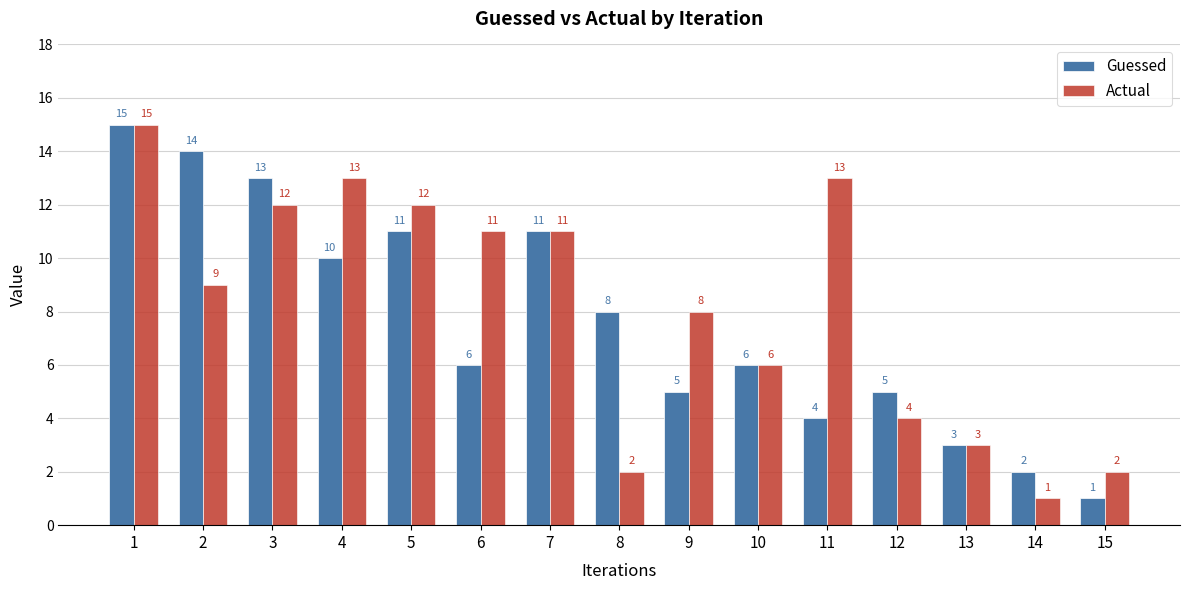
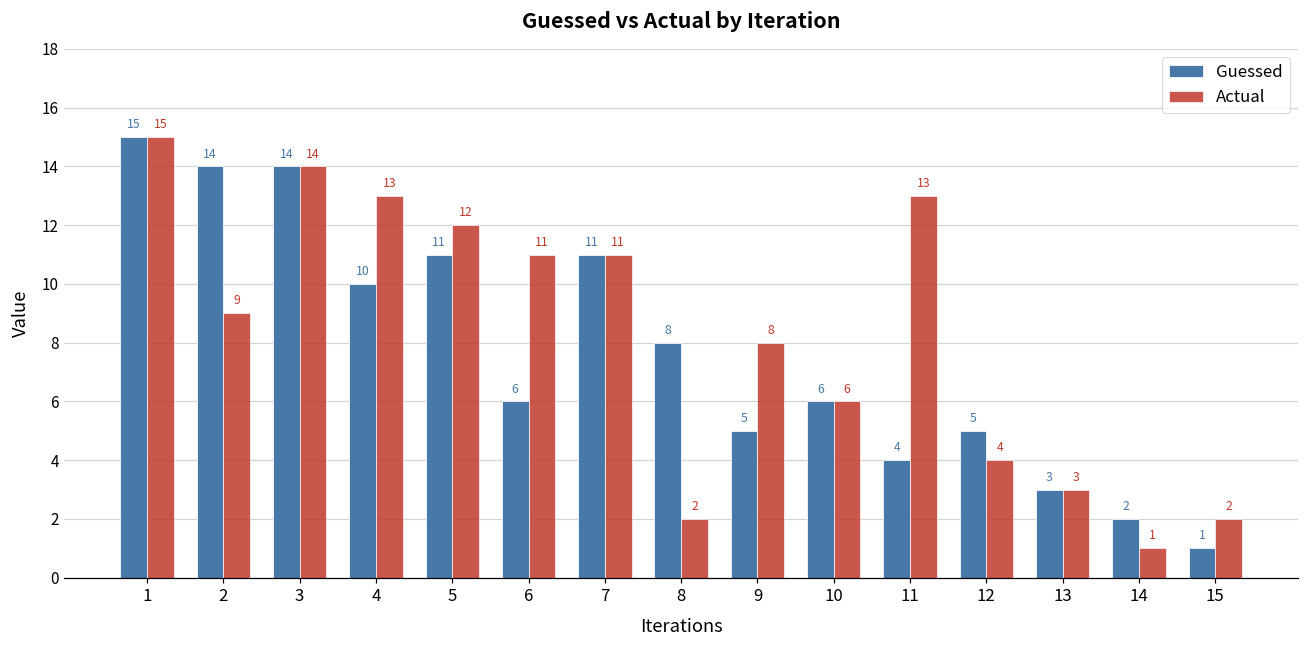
Guessed, 3: 13 -> 14
Actual, 3: 12 -> 14
